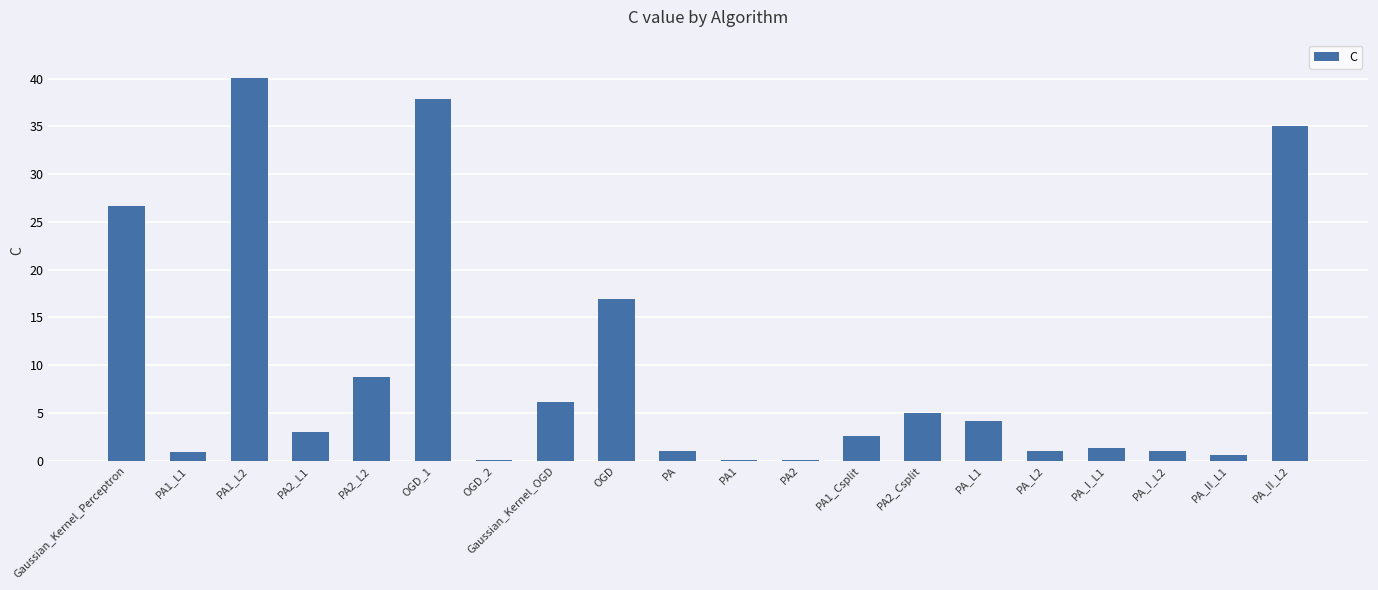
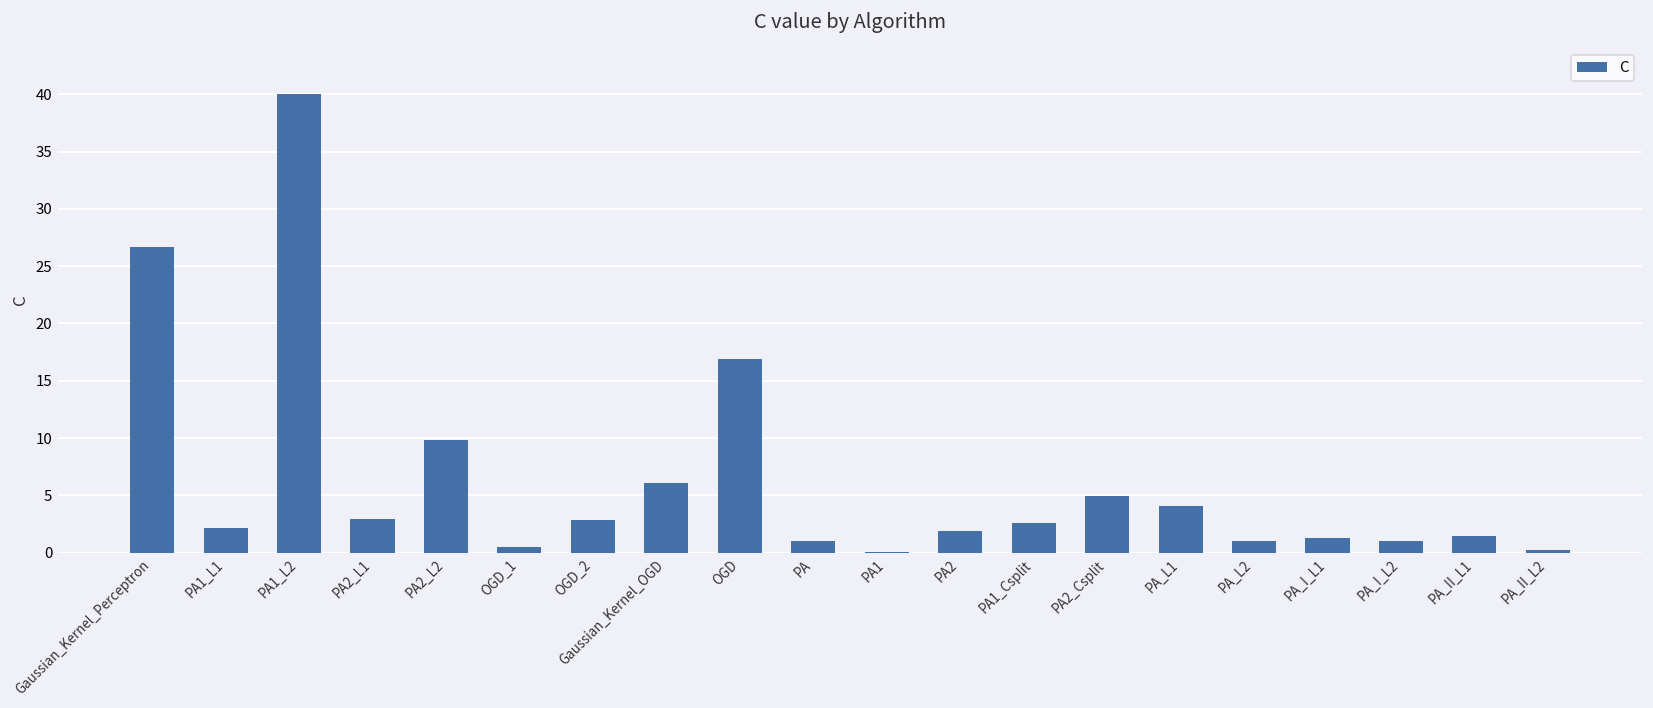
PA1_L1: 1 -> 2
PA2_L2: 9 -> 10
OGD_1: 38 -> 1
OGD_2: 0 -> 3
PA2: 0 -> 2
PA_II_L1: 0.6 -> 1.5
PA_II_L2: 35 -> 0
